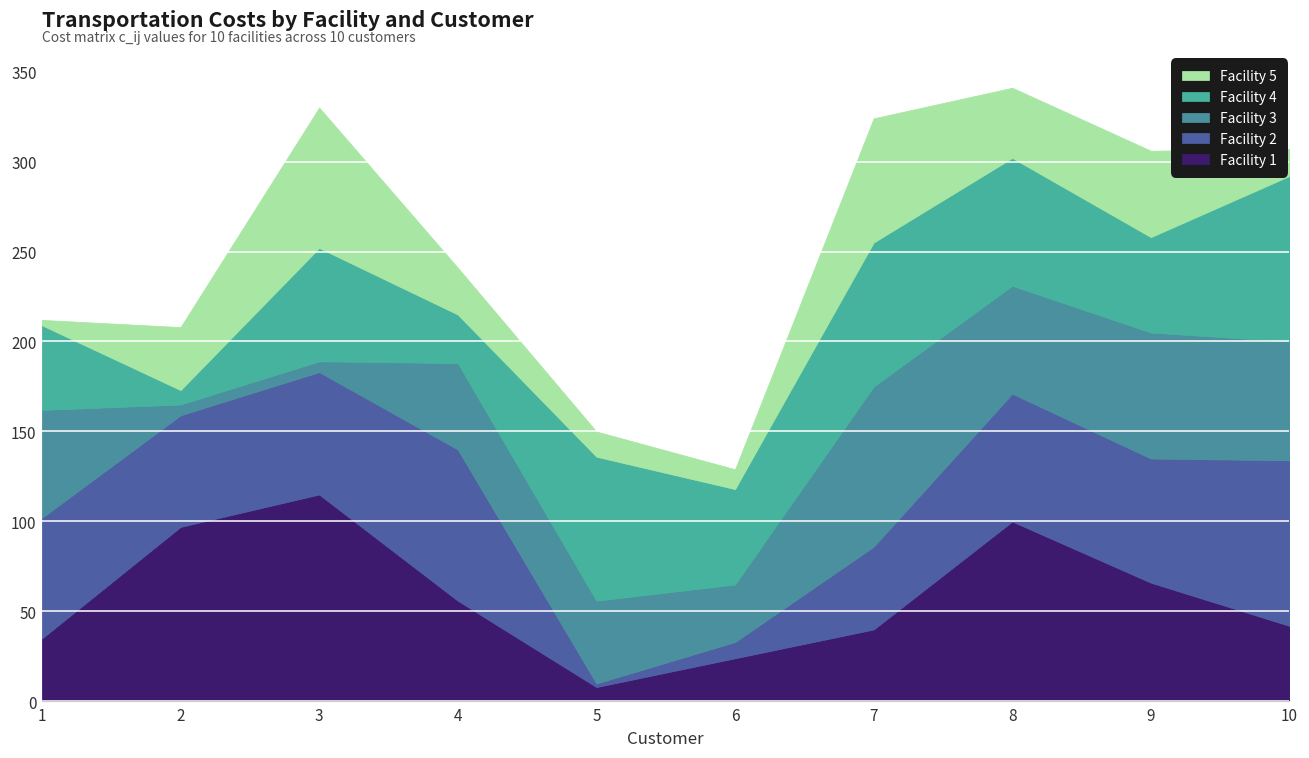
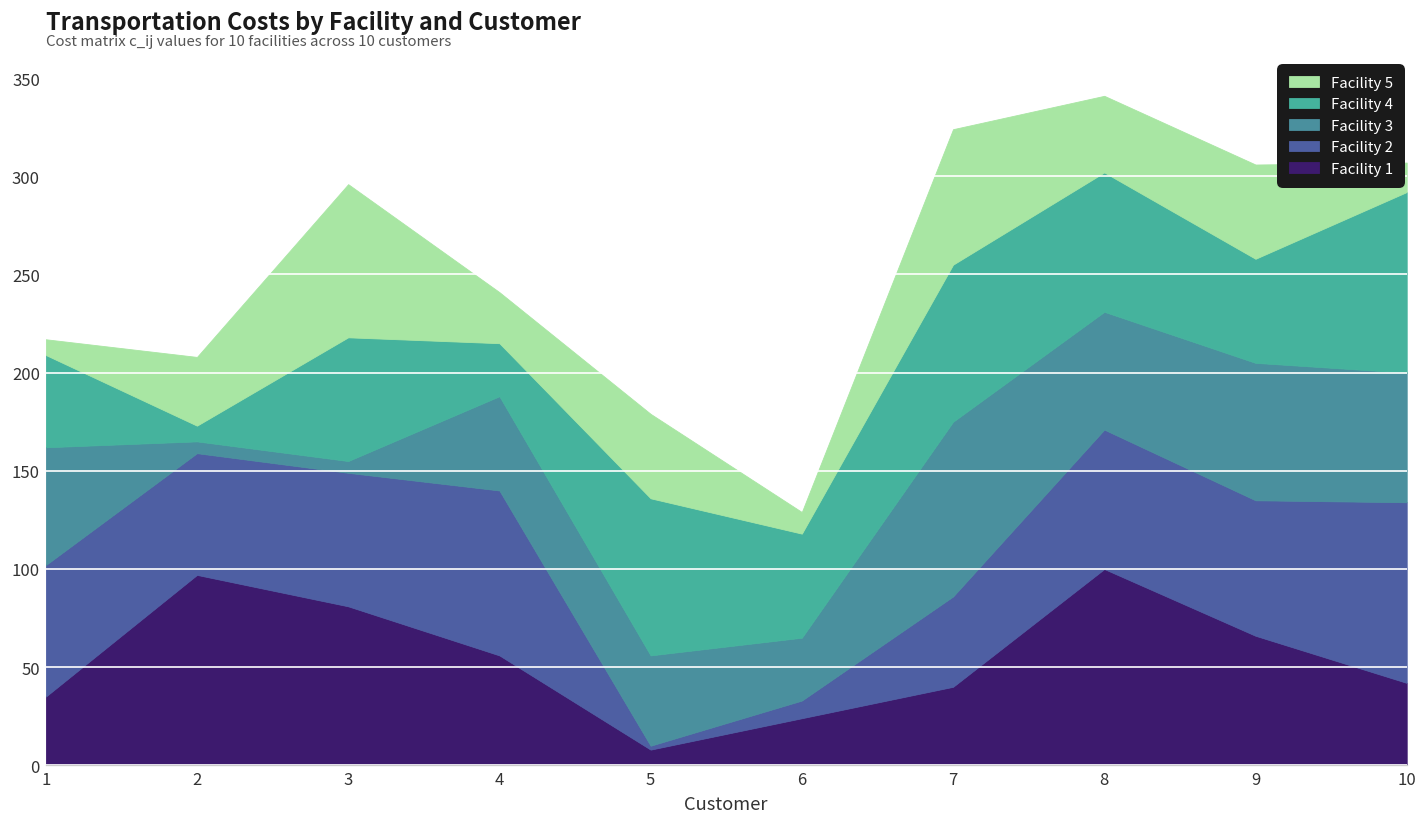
Facility 5, 1: 3 -> 8
Facility 1, 3: 115 -> 81
Facility 5, 5: 14 -> 43
